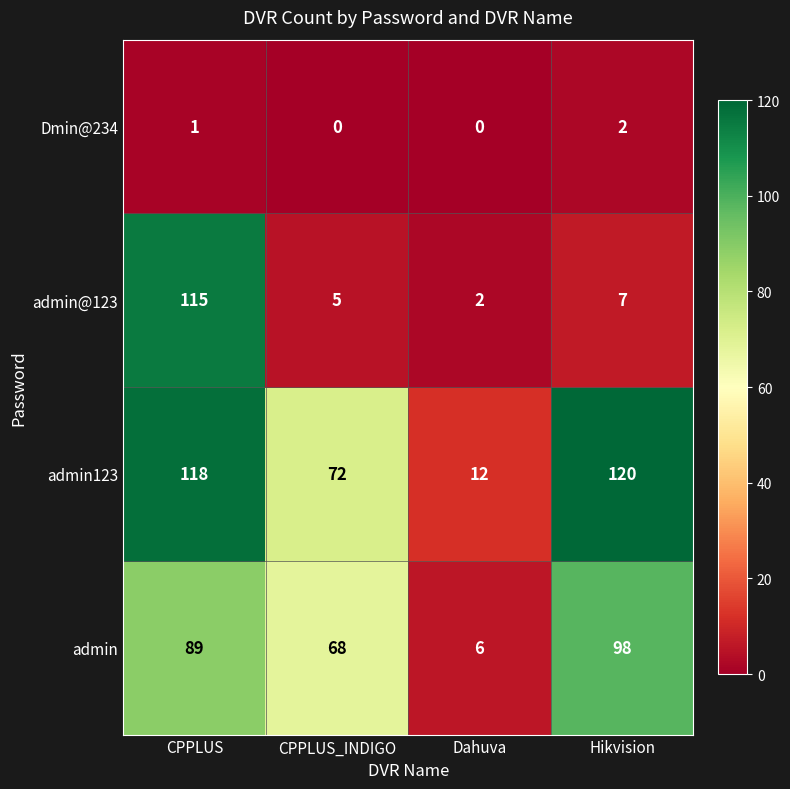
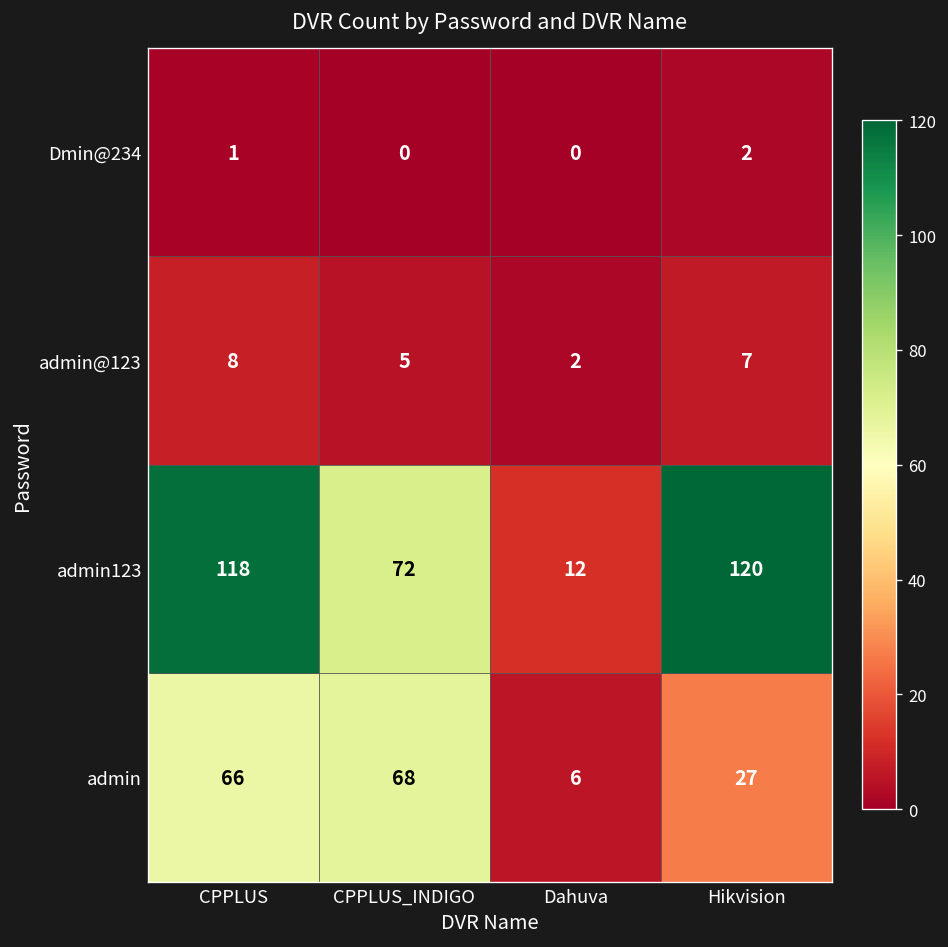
admin@123, CPPLUS: 115 -> 8
admin, CPPLUS: 89 -> 66
admin, Hikvision: 98 -> 27
